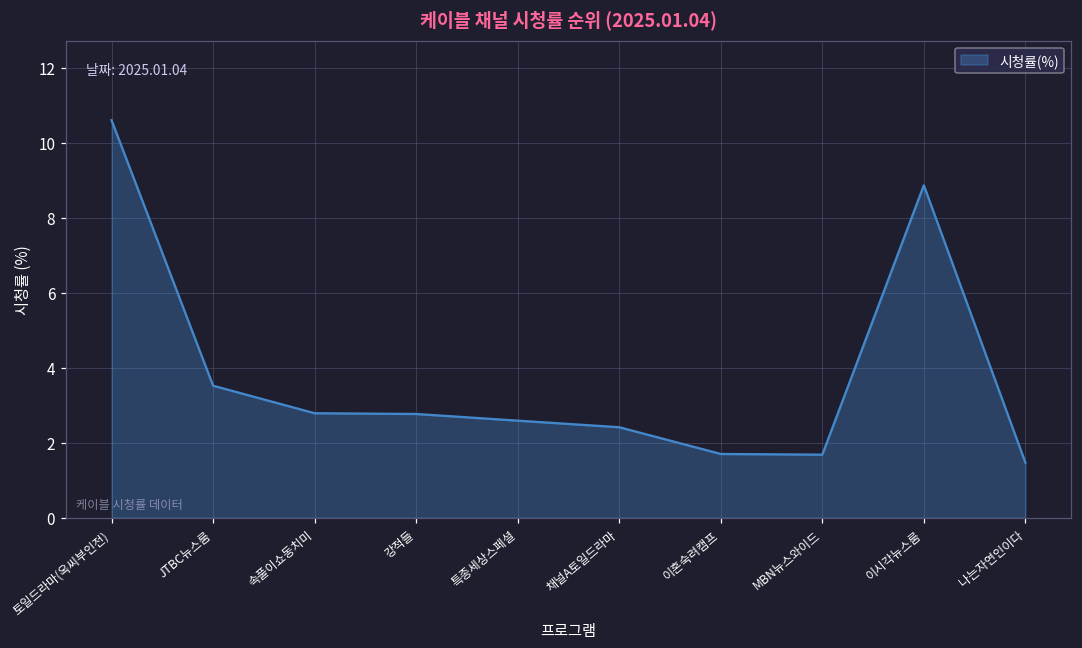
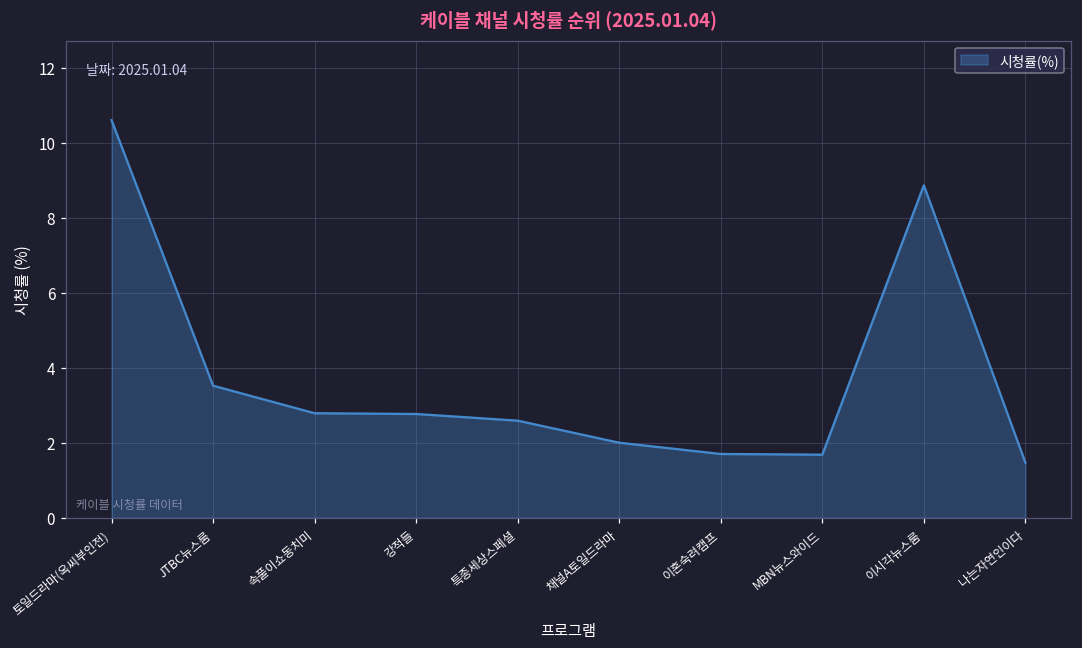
채널A토일드라마: 2.4 -> 2.0
